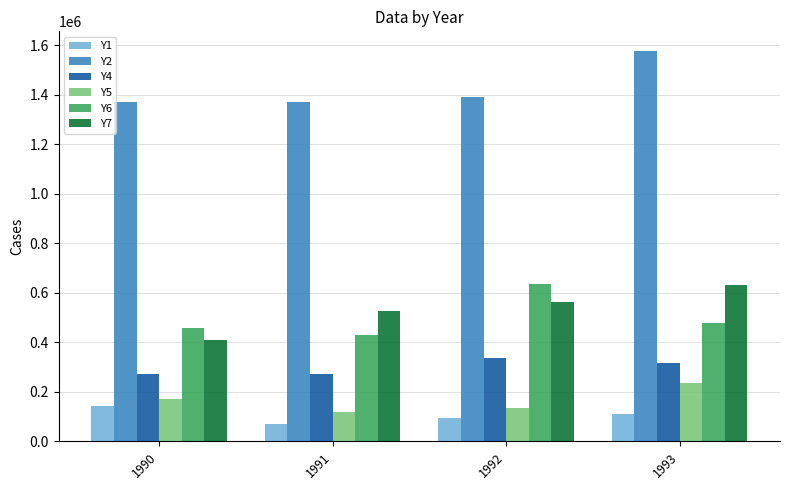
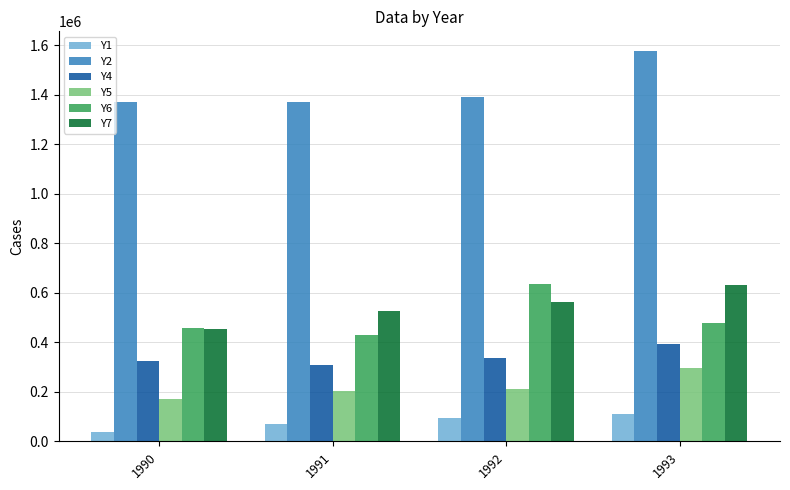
Y1, 1990: 140000 -> 40000
Y4, 1990: 270000 -> 320000
Y7, 1990: 410000 -> 460000
Y4, 1991: 270000 -> 310000
Y5, 1991: 120000 -> 200000
Y5, 1992: 130000 -> 210000
Y4, 1993: 320000 -> 400000
Y5, 1993: 230000 -> 300000
